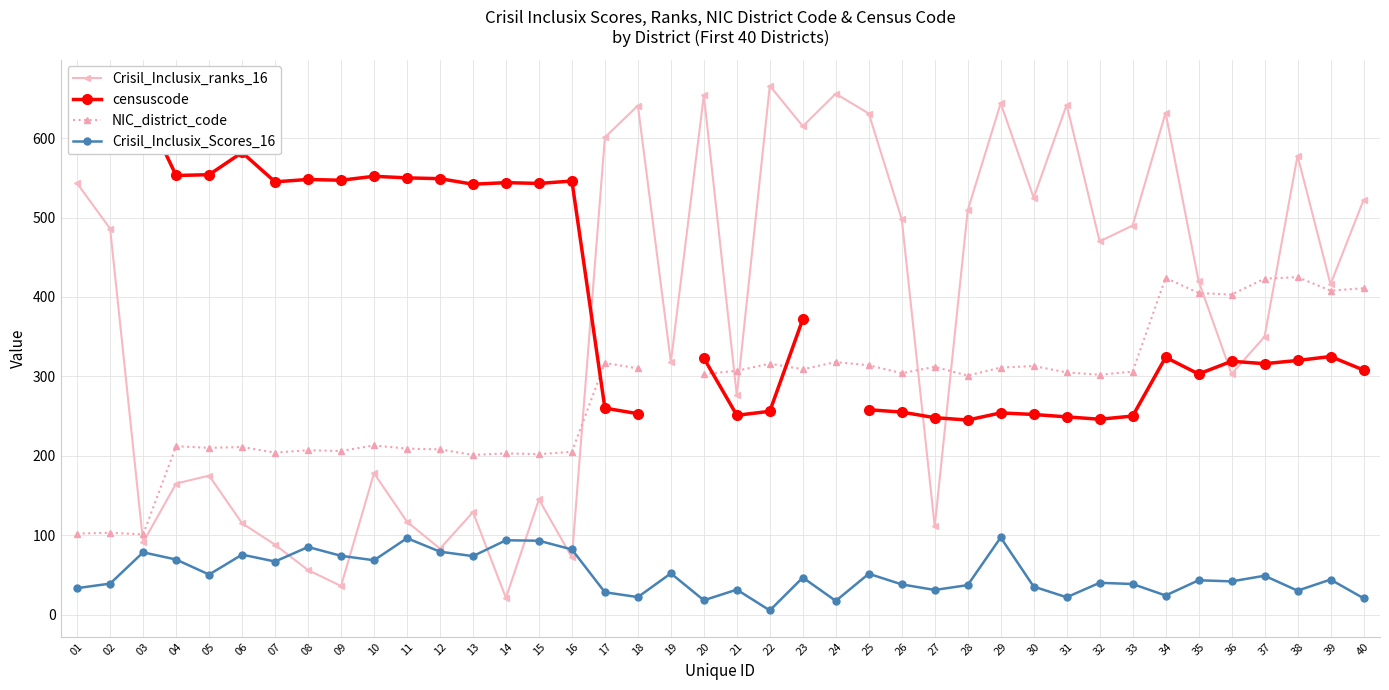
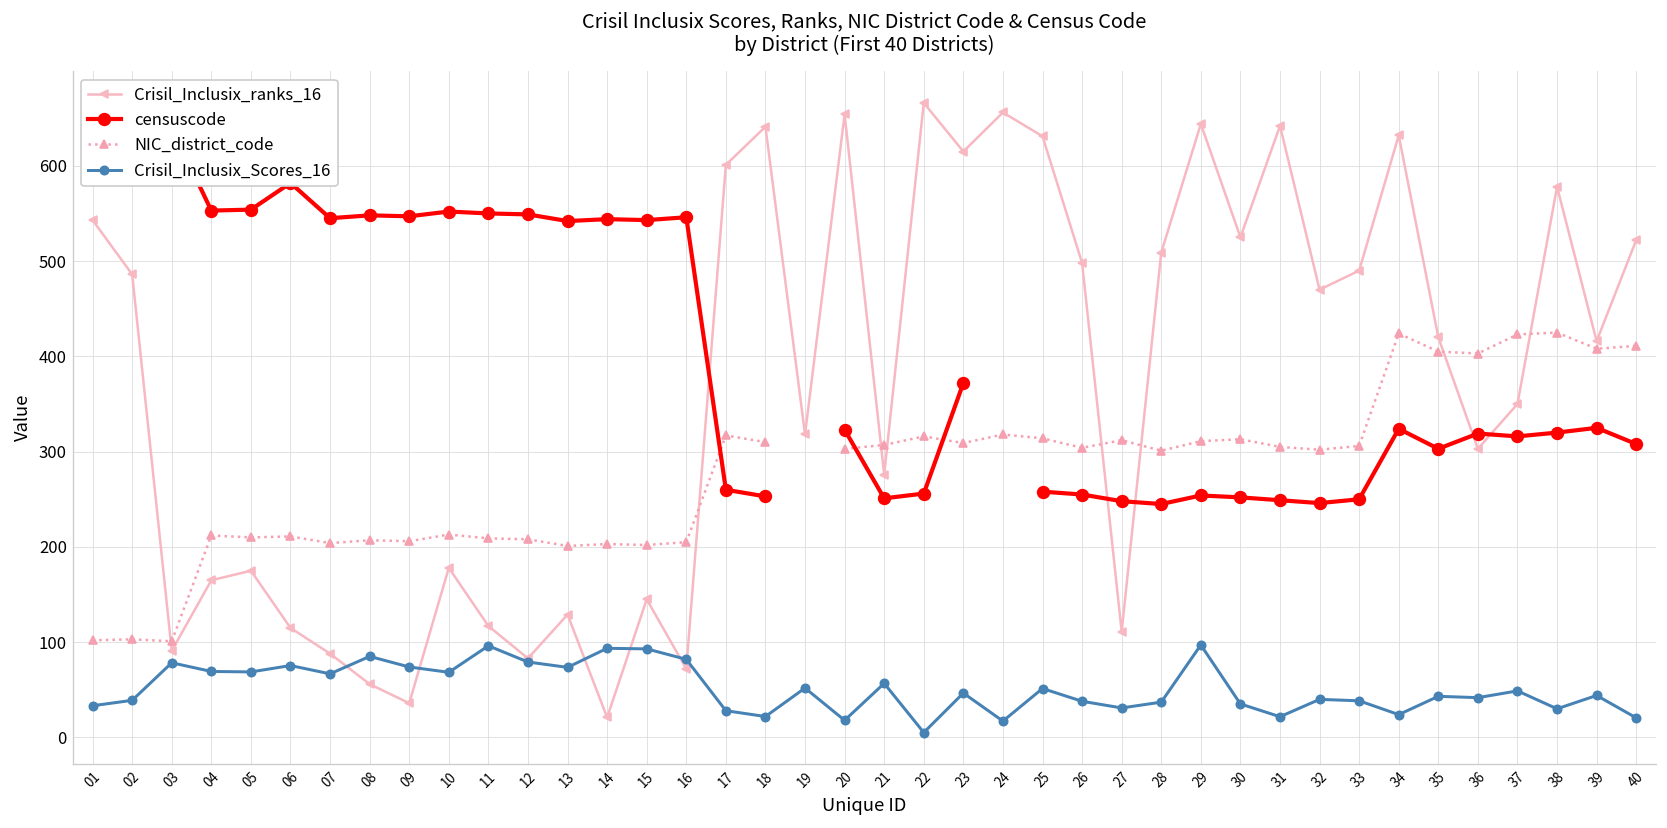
Crisil_Inclusix_Scores_16, 05: 50 -> 70
Crisil_Inclusix_Scores_16, 21: 30 -> 60
